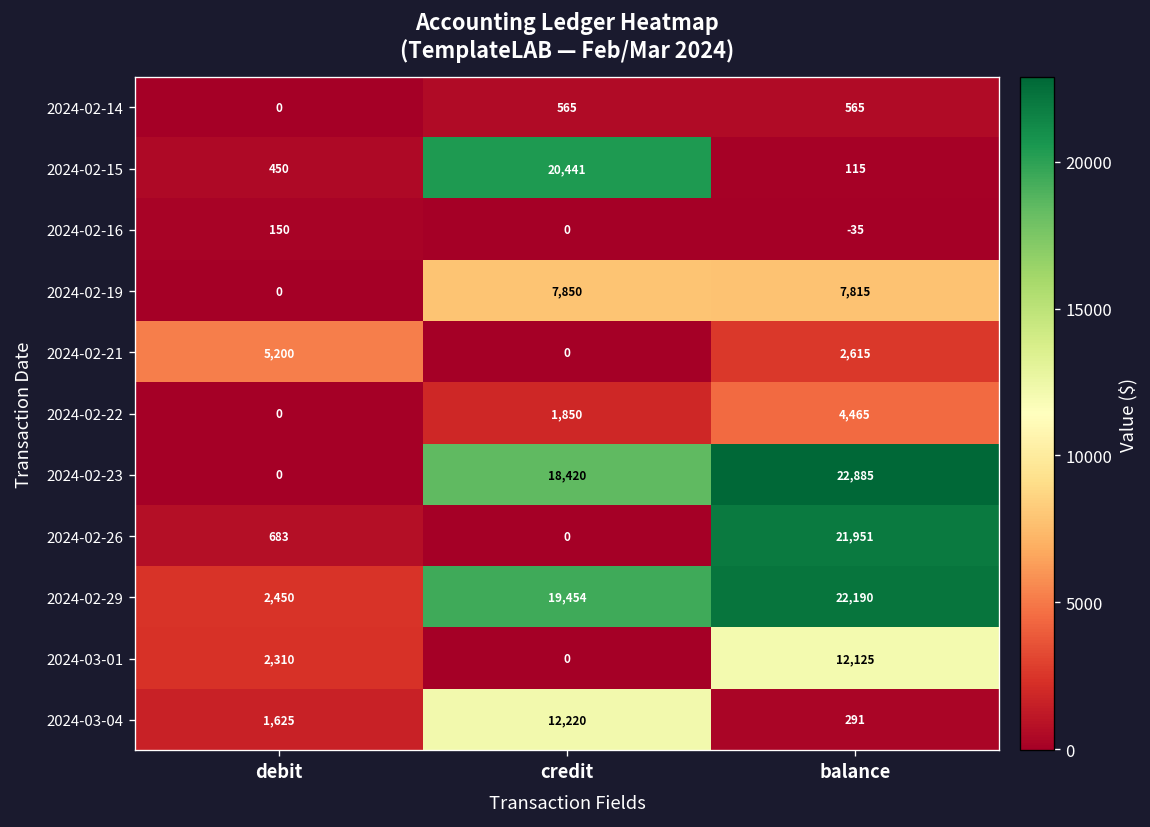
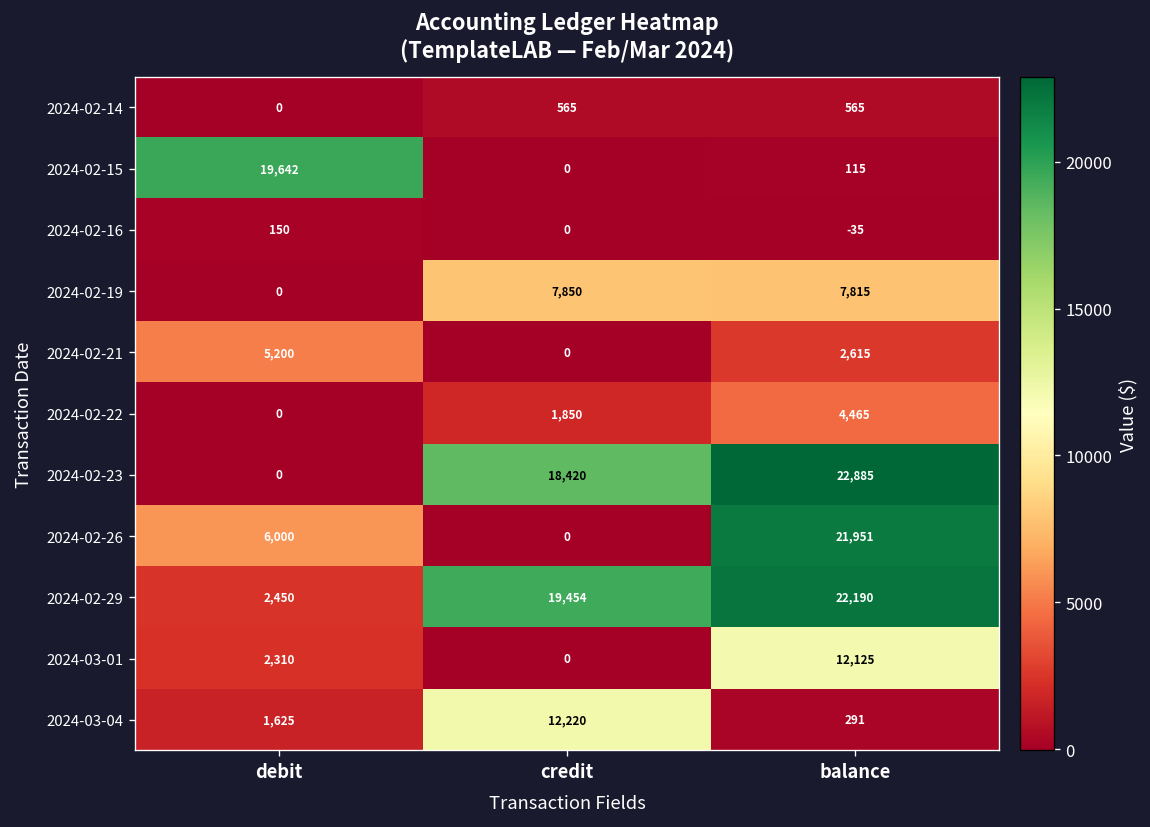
2024-02-15, debit: 450 -> 19,642
2024-02-15, credit: 20,441 -> 0
2024-02-26, debit: 683 -> 6,000
